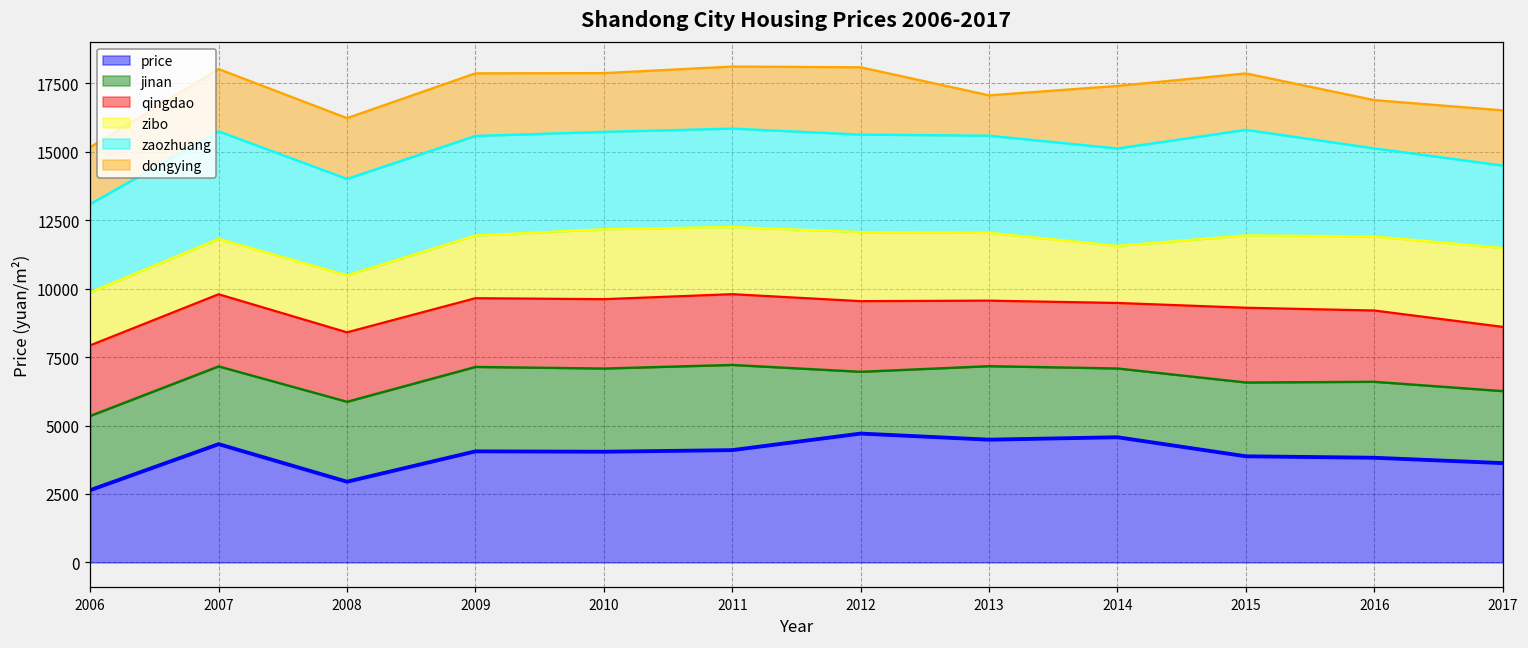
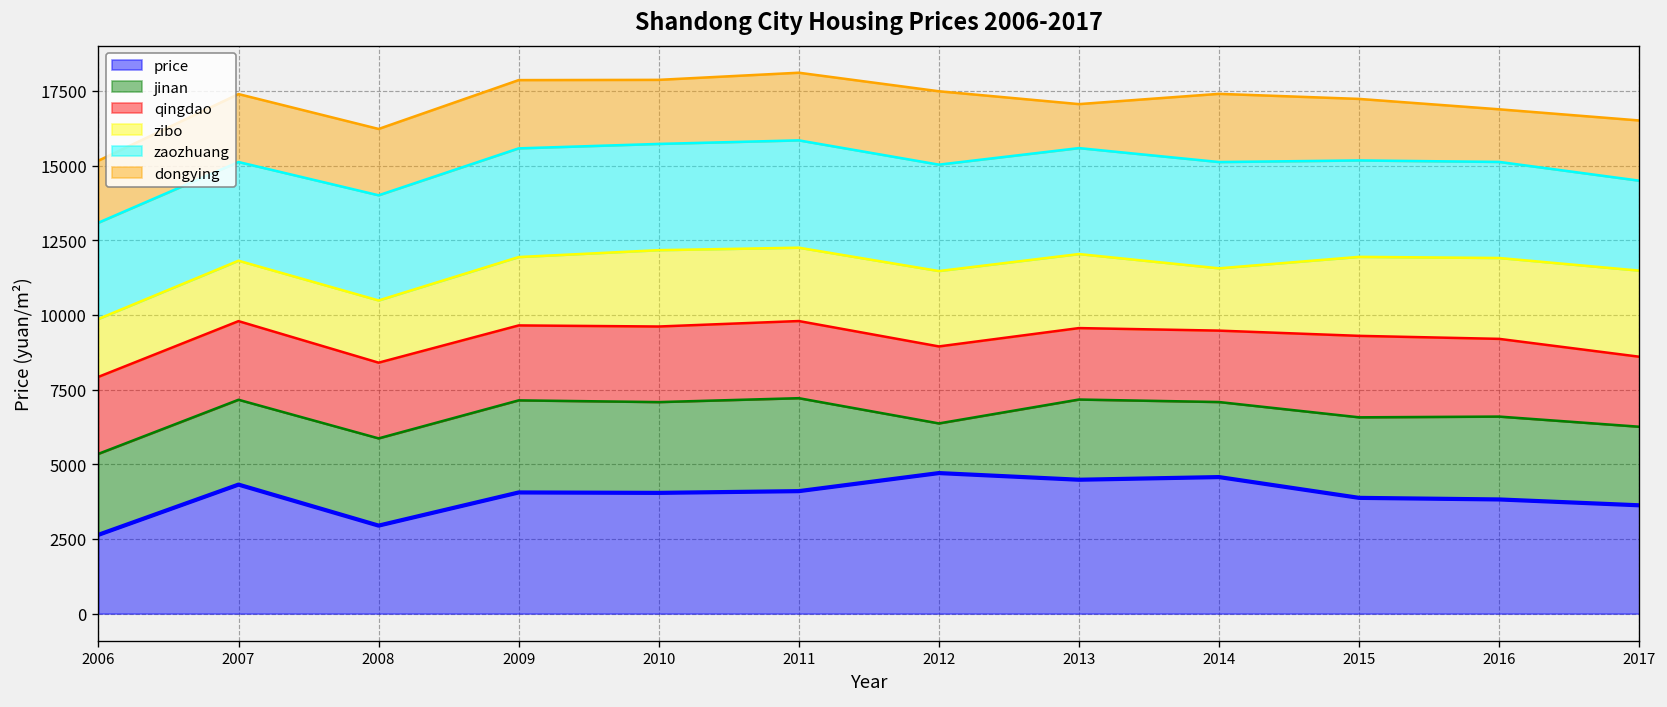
zaozhuang, 2007: 3900 -> 3300
jinan, 2012: 2300 -> 1700
zaozhuang, 2015: 3900 -> 3200
